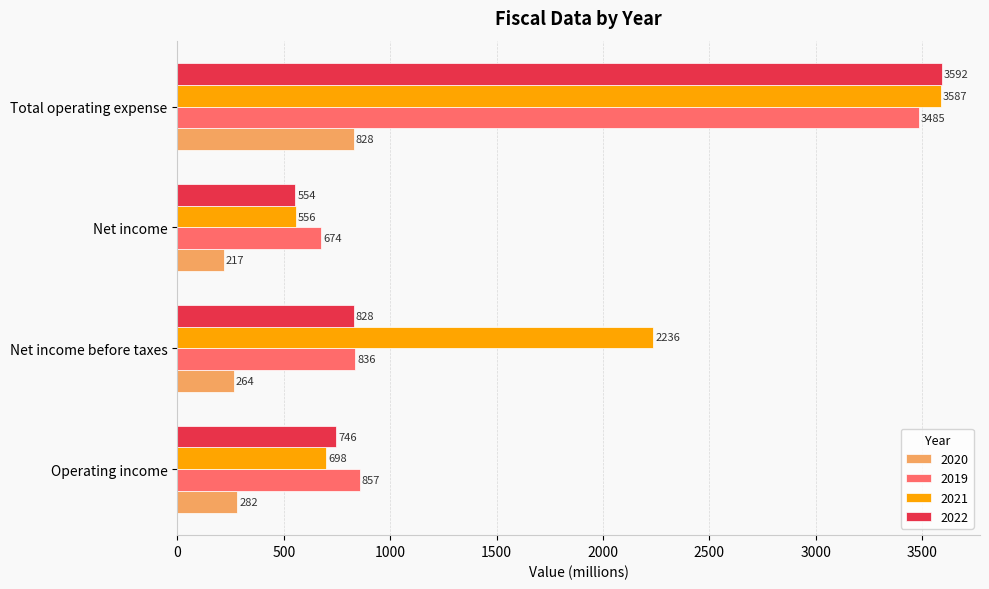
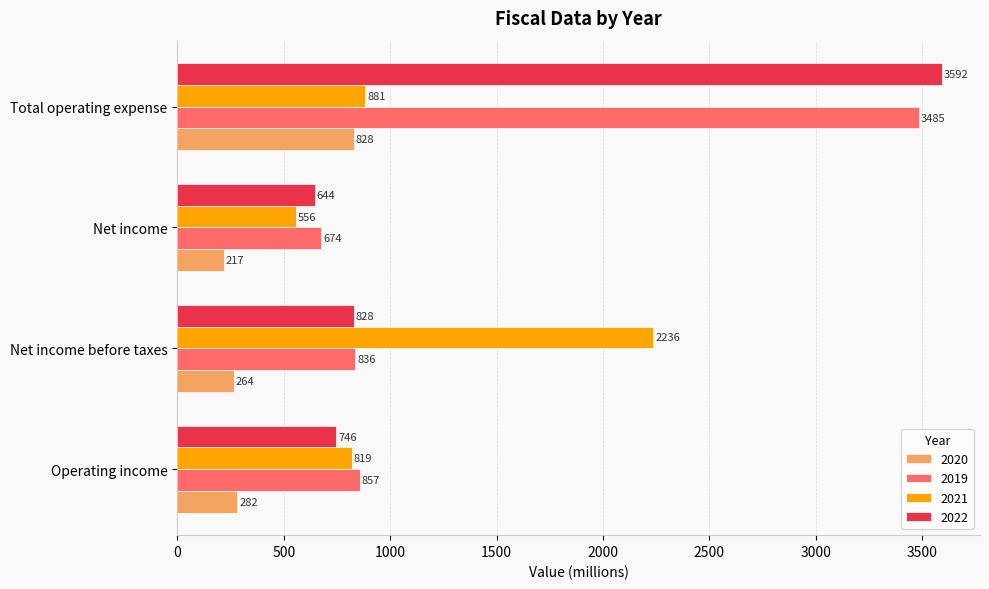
2021, Total operating expense: 3587 -> 881
2022, Net income: 554 -> 644
2021, Operating income: 698 -> 819
